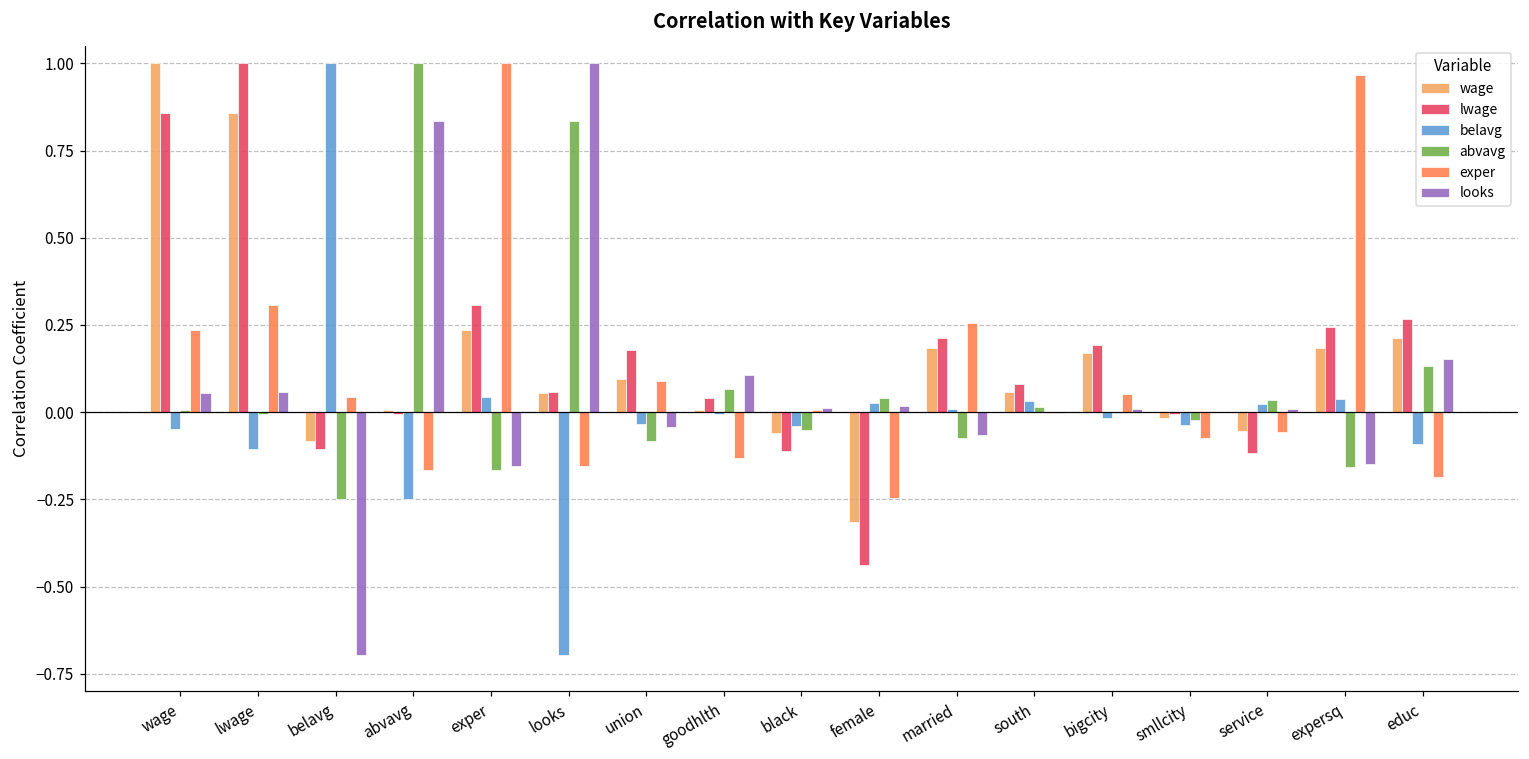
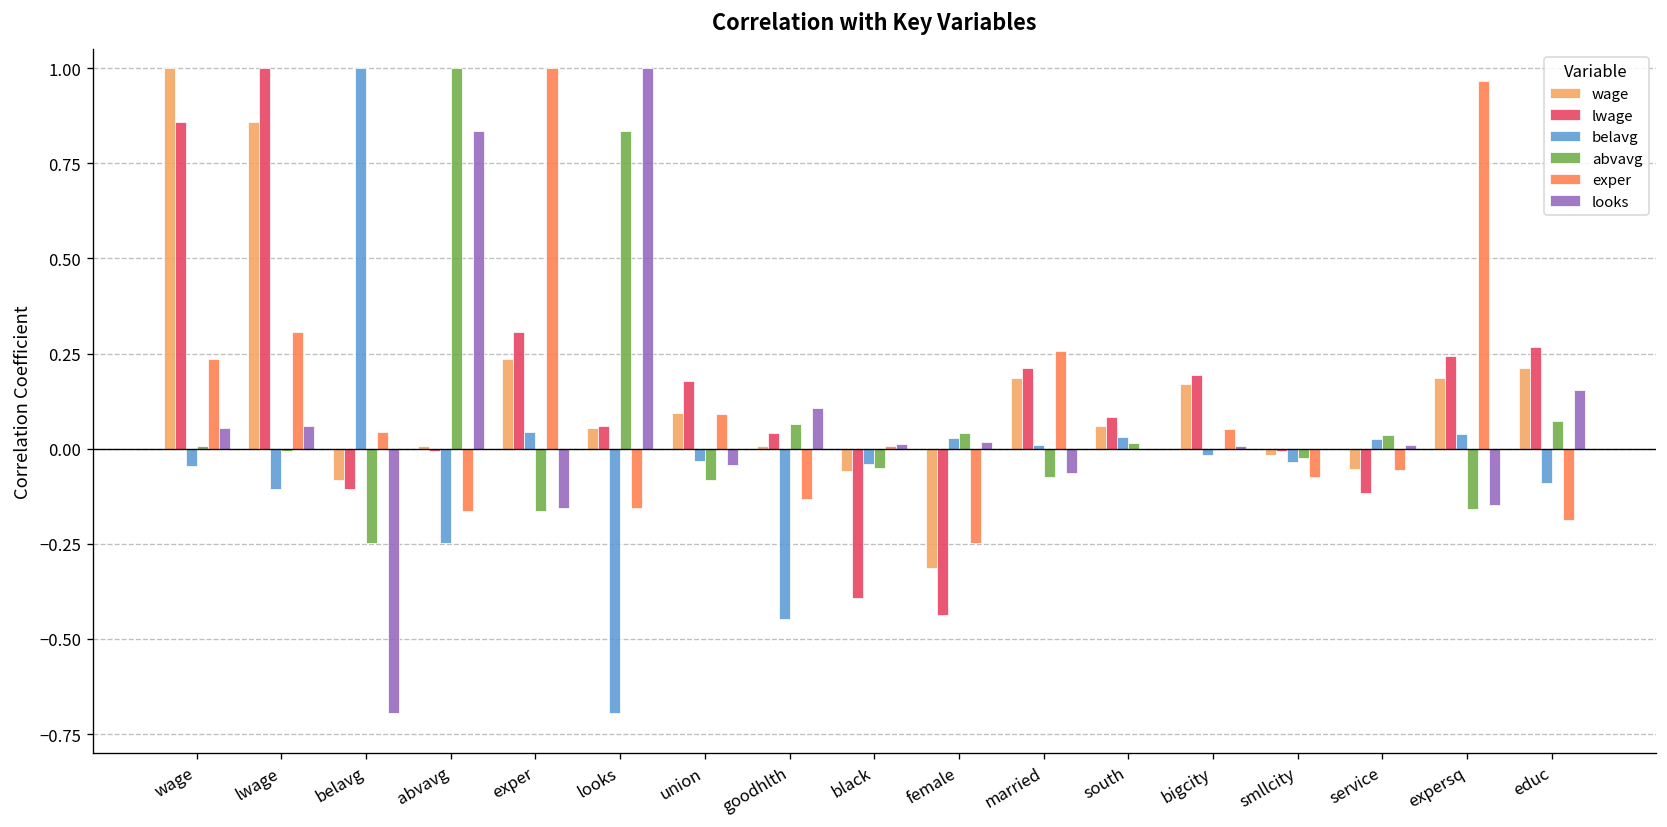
belavg, goodhlth: -0.01 -> -0.45
lwage, black: -0.11 -> -0.39
abvavg, educ: 0.13 -> 0.07
